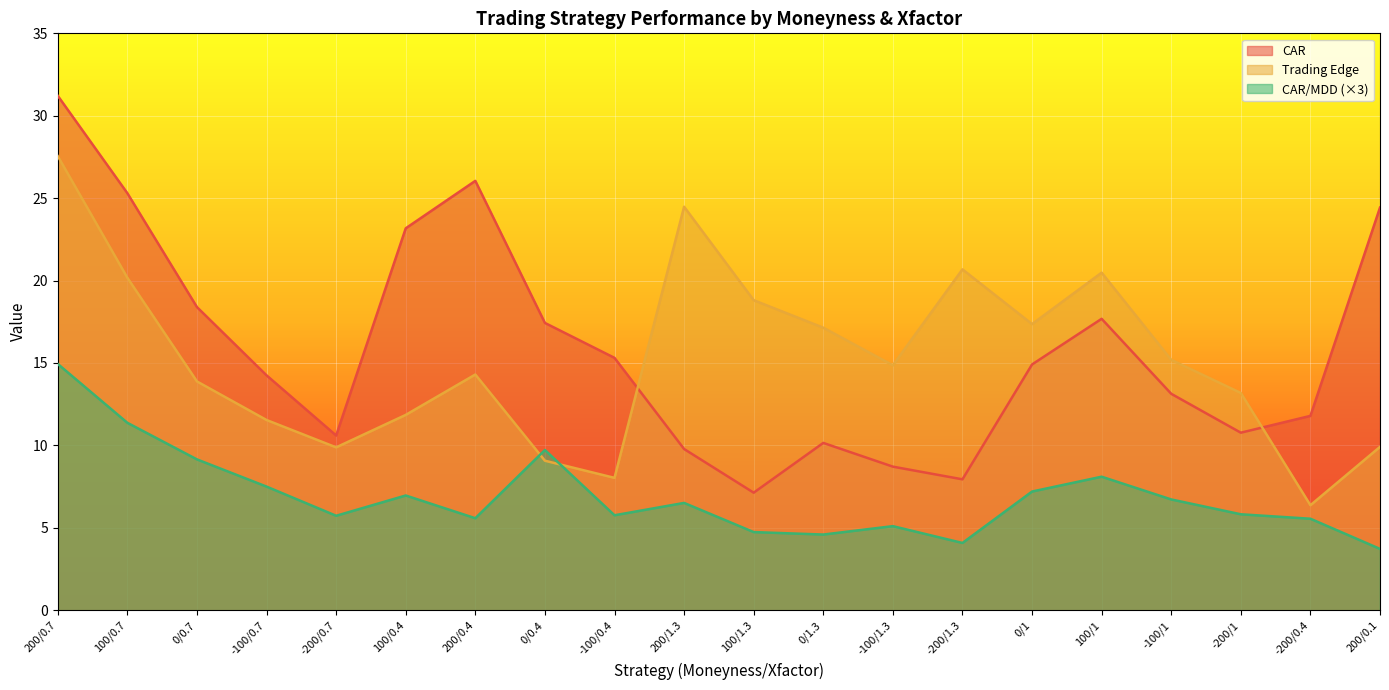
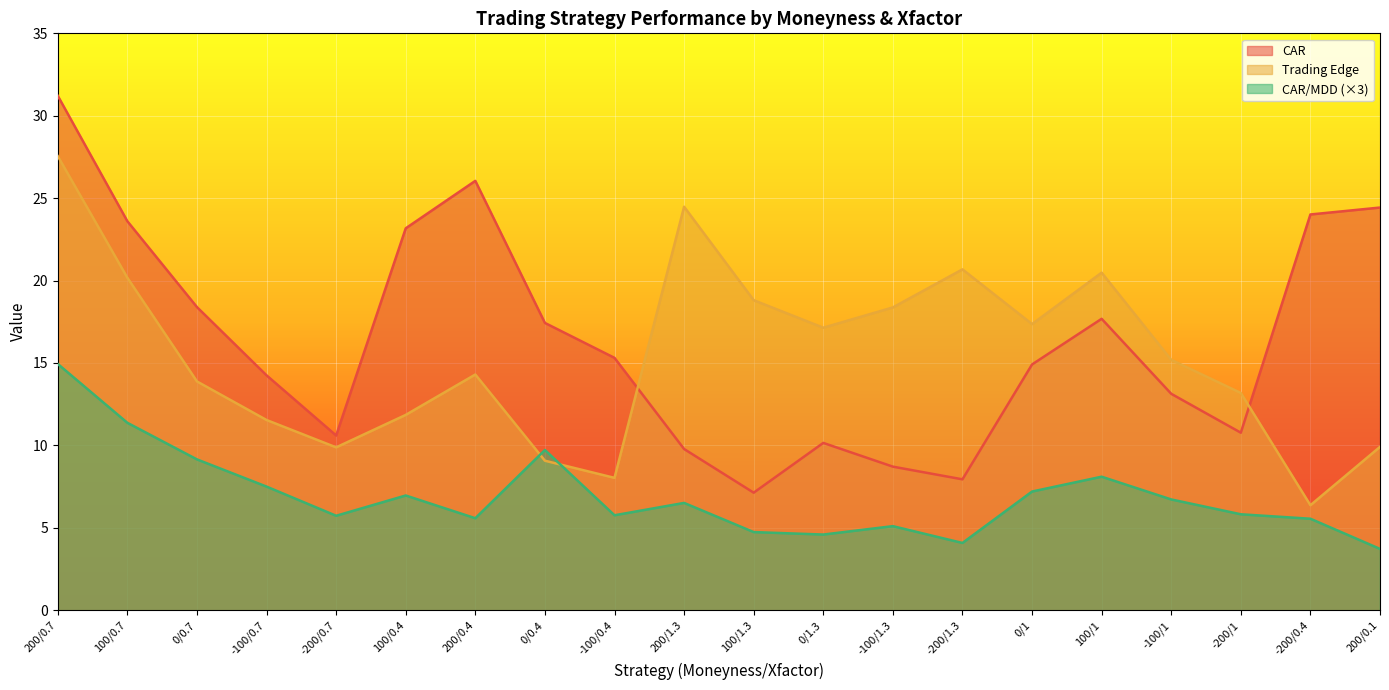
CAR, 100/0.7: 25.3 -> 23.6
Trading Edge, -100/1.3: 14.9 -> 18.4
CAR, -200/0.4: 11.8 -> 24.0
